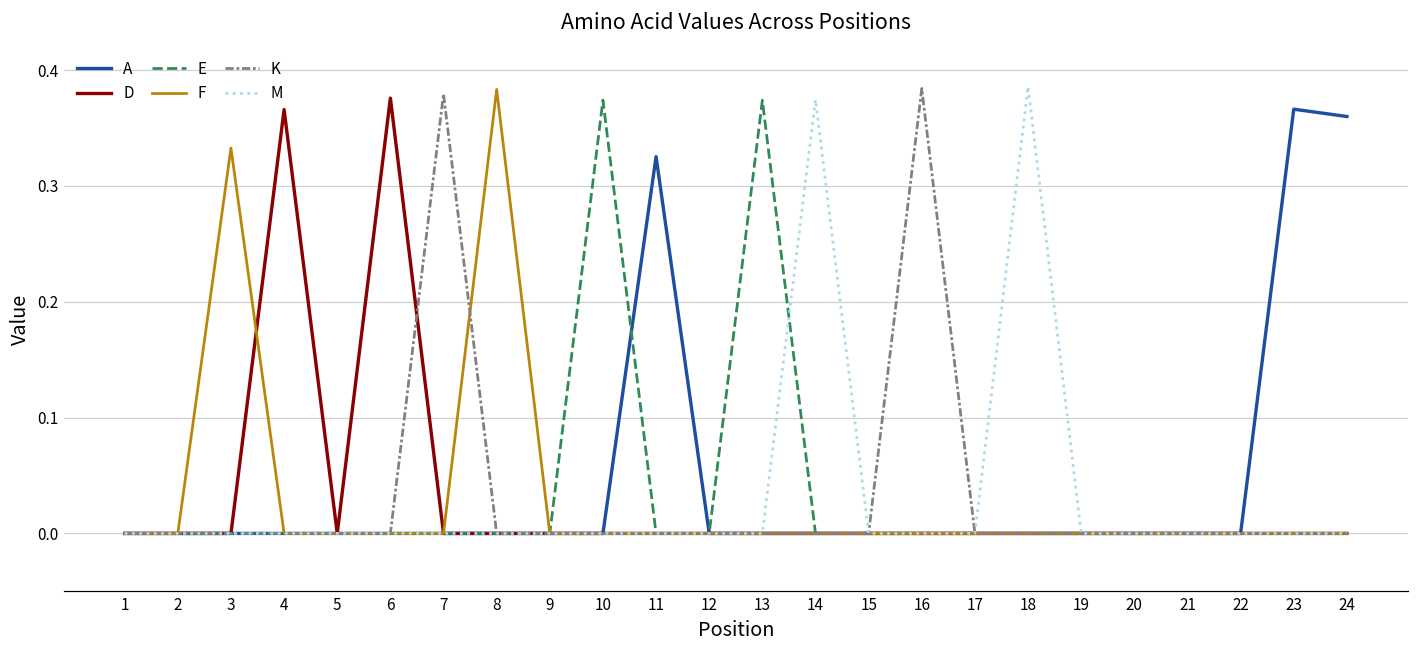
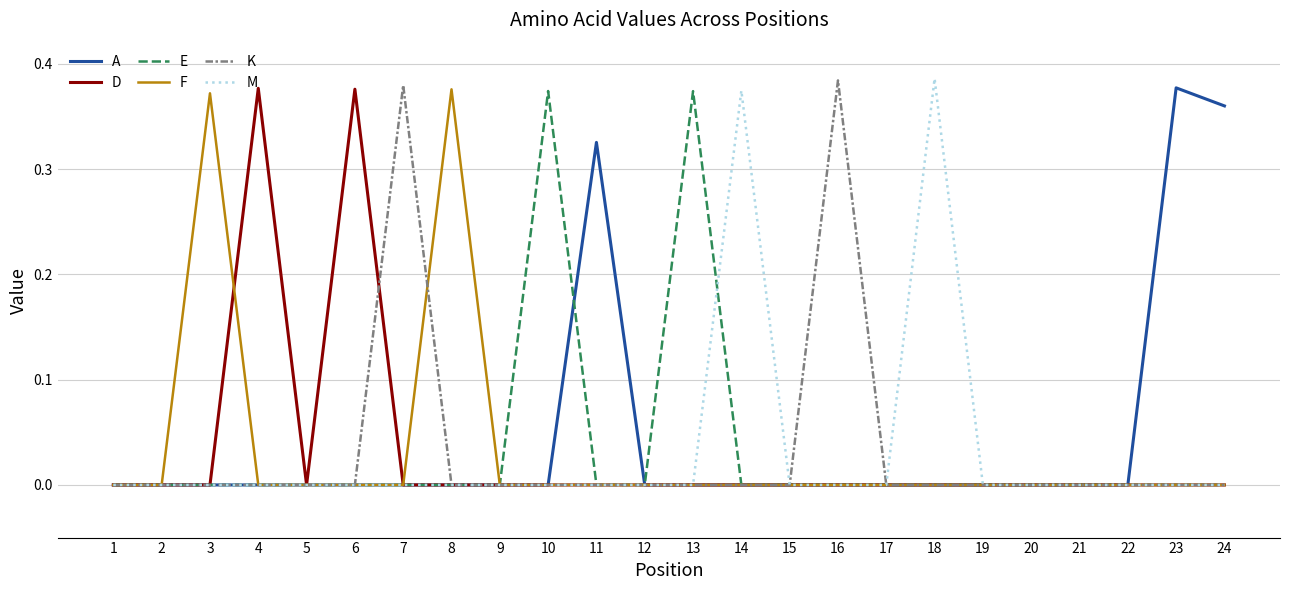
F, 3: 0.333 -> 0.372
D, 4: 0.366 -> 0.377
F, 8: 0.383 -> 0.376
A, 23: 0.366 -> 0.377
